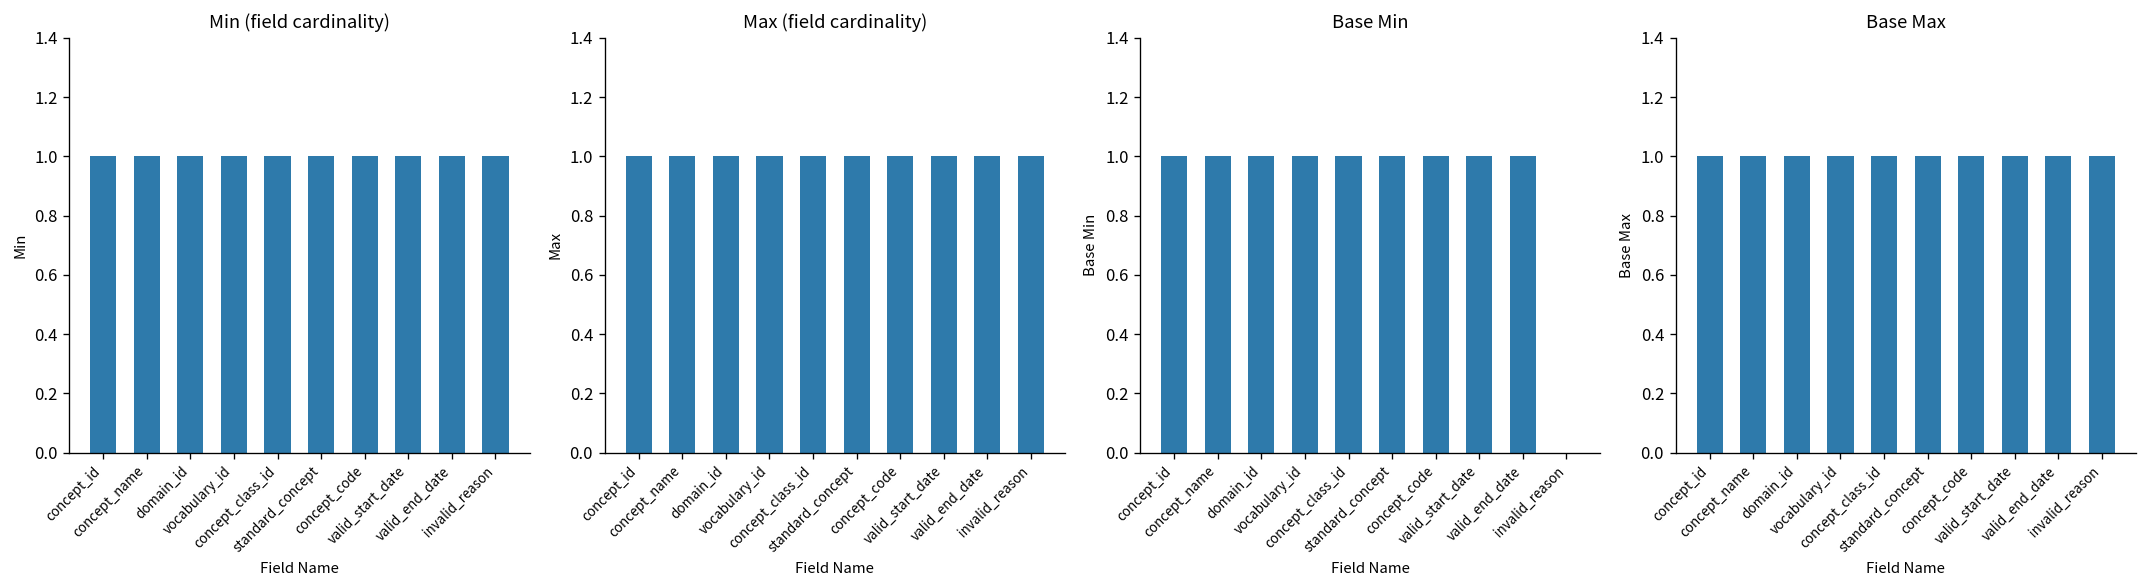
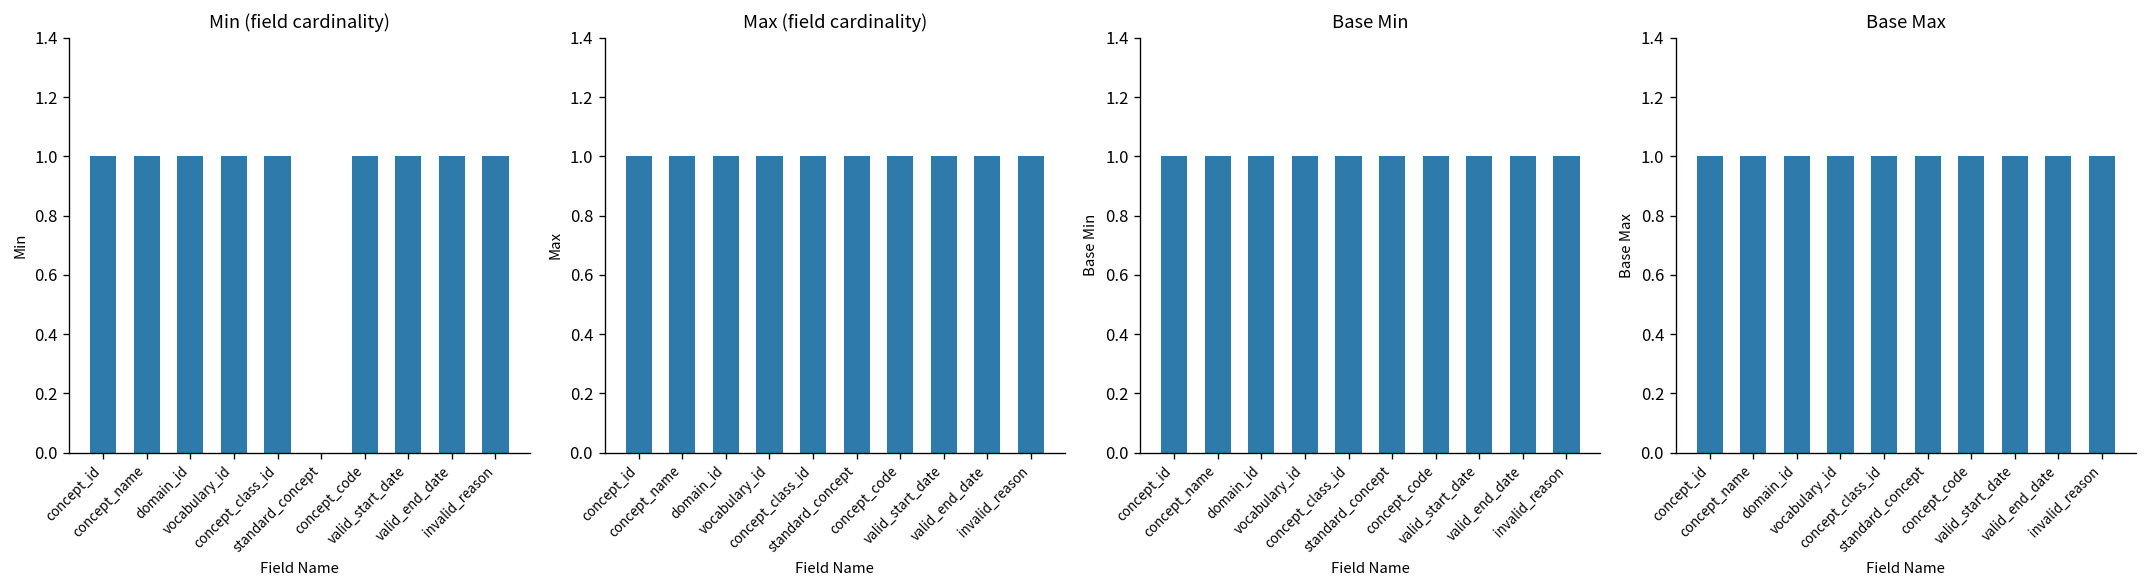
Min (field cardinality), standard_concept: 1 -> 0
Base Min, invalid_reason: 0 -> 1
